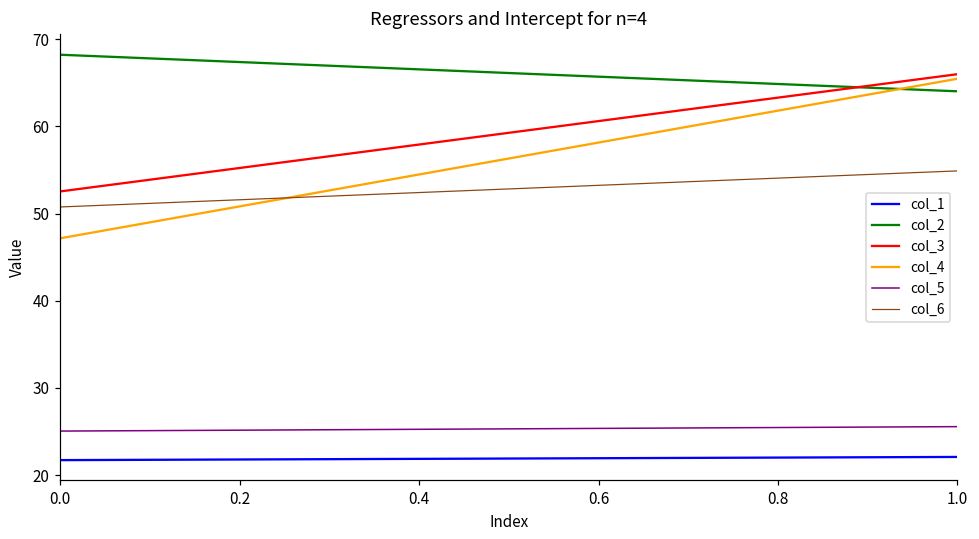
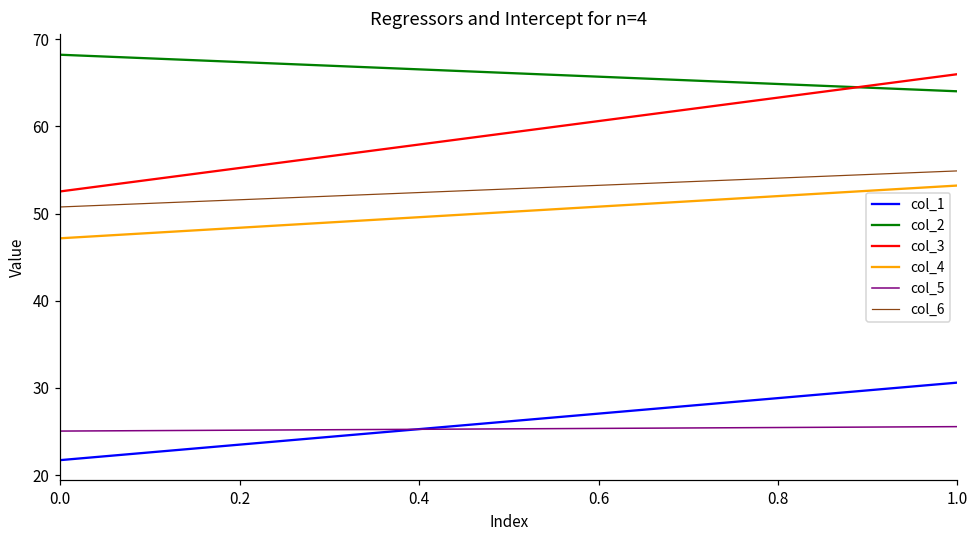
col_1, 1.0: 22 -> 31
col_4, 1.0: 65 -> 53
